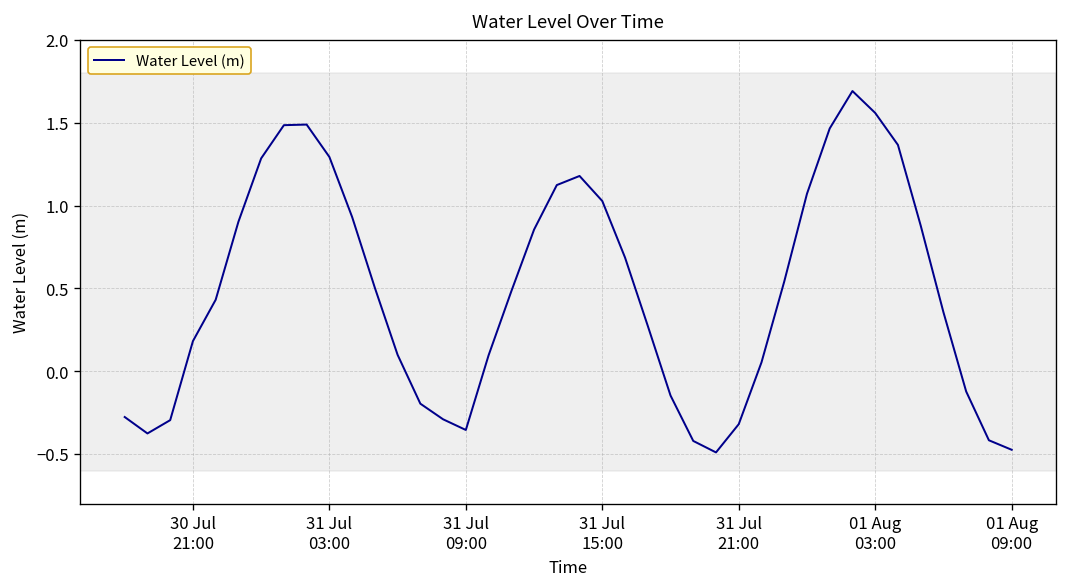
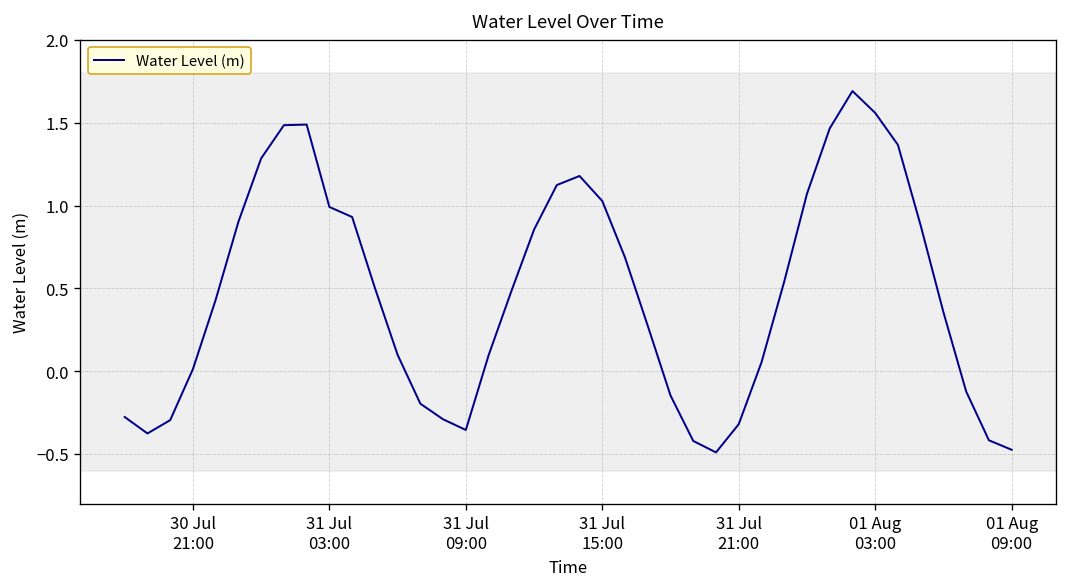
30 Jul 21:00: 0.18 -> 0.01
31 Jul 03:00: 1.29 -> 0.99
